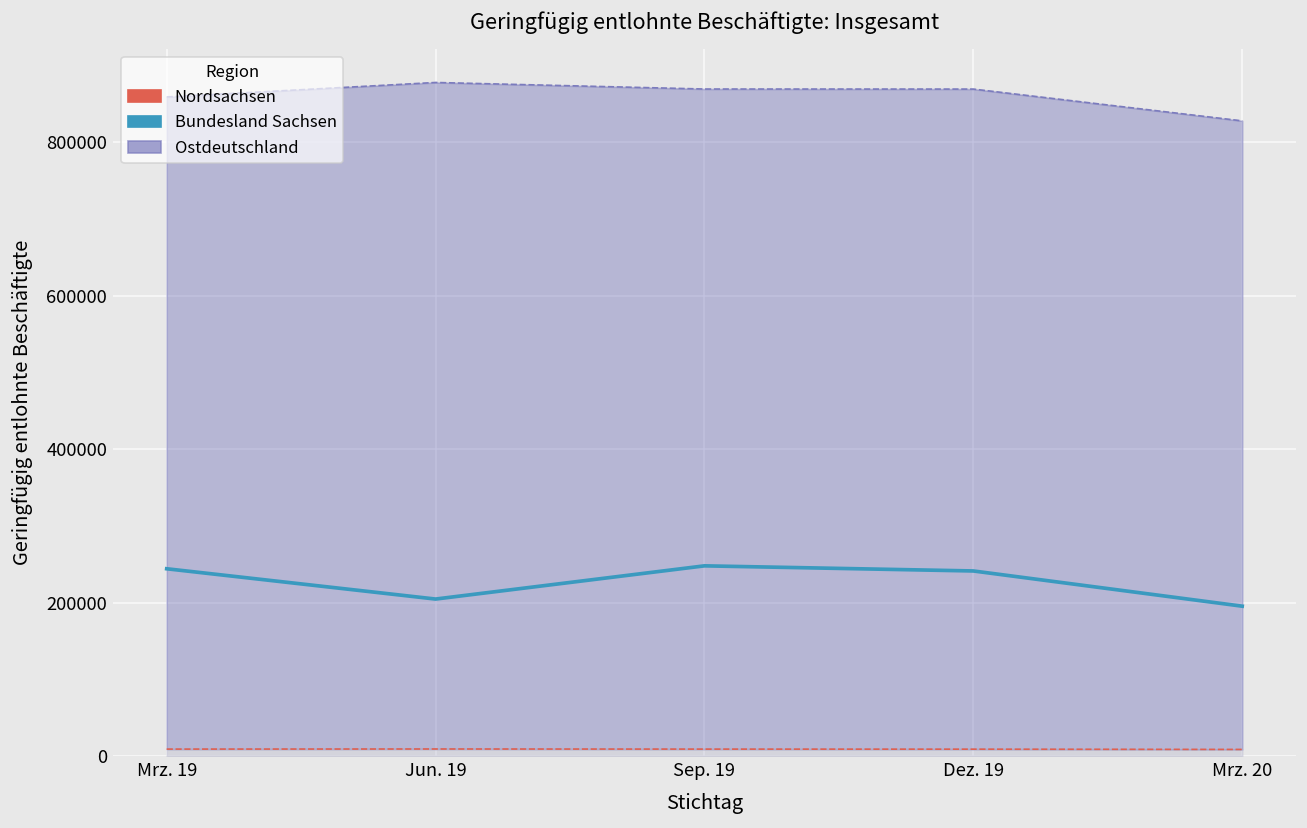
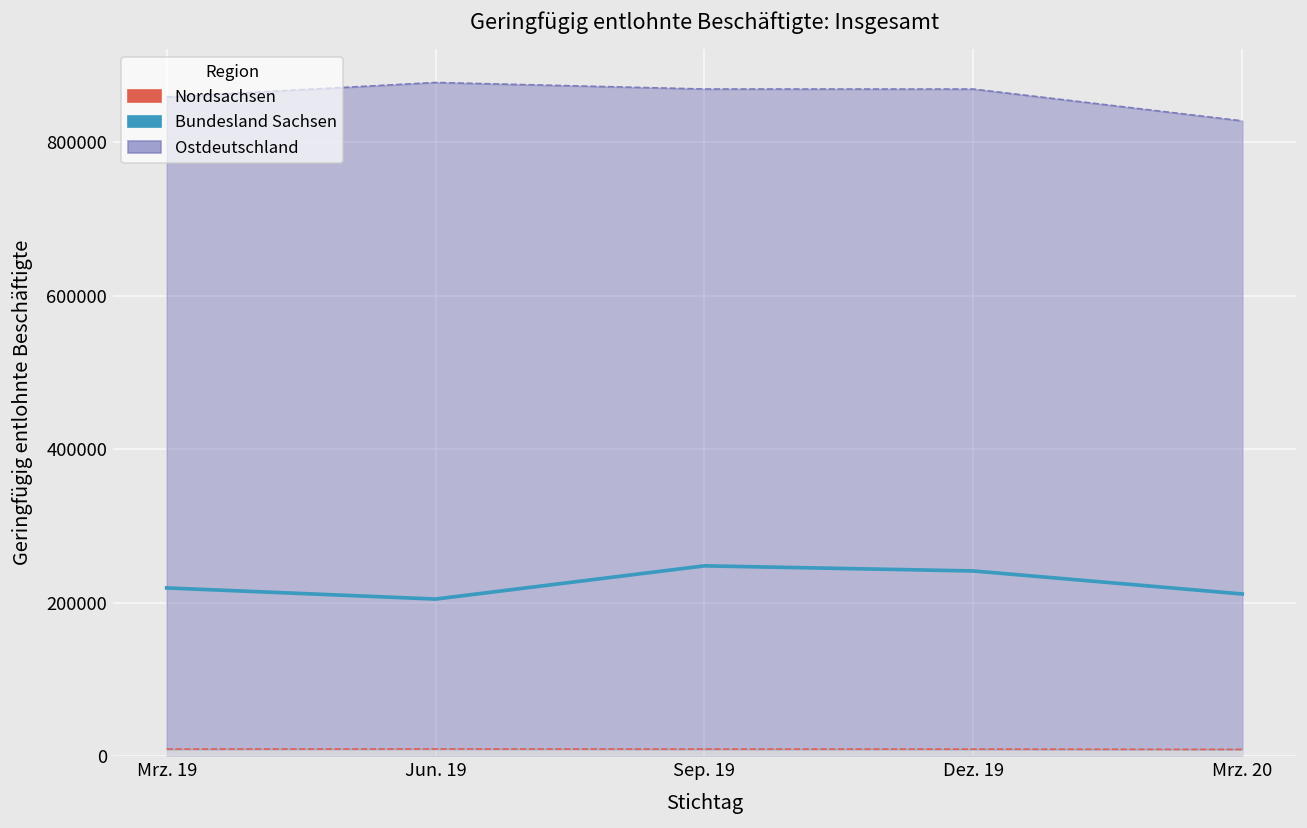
Bundesland Sachsen, Mrz. 19: 240000 -> 220000
Bundesland Sachsen, Mrz. 20: 200000 -> 210000
